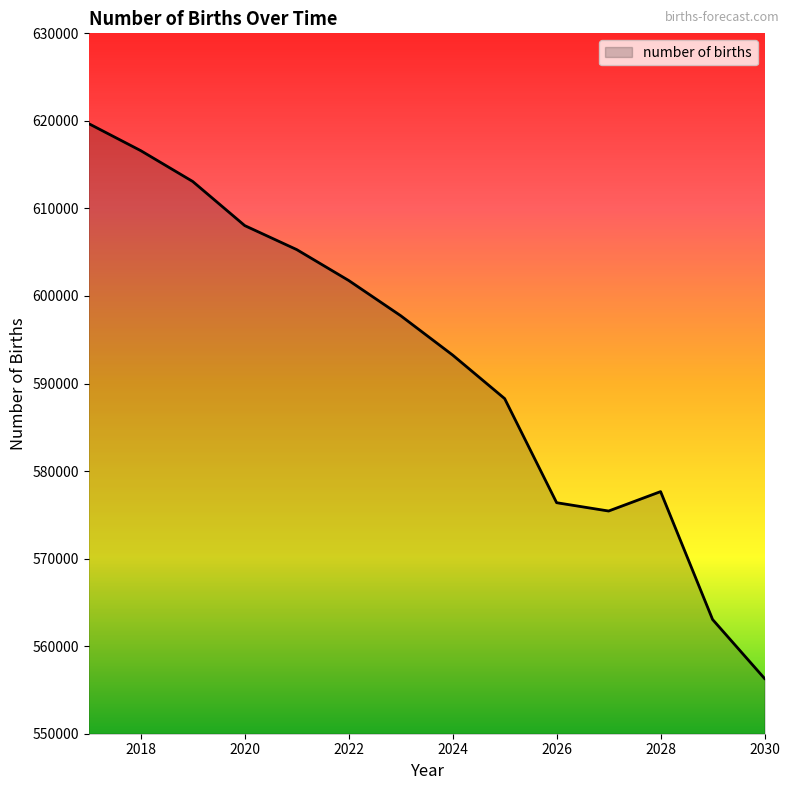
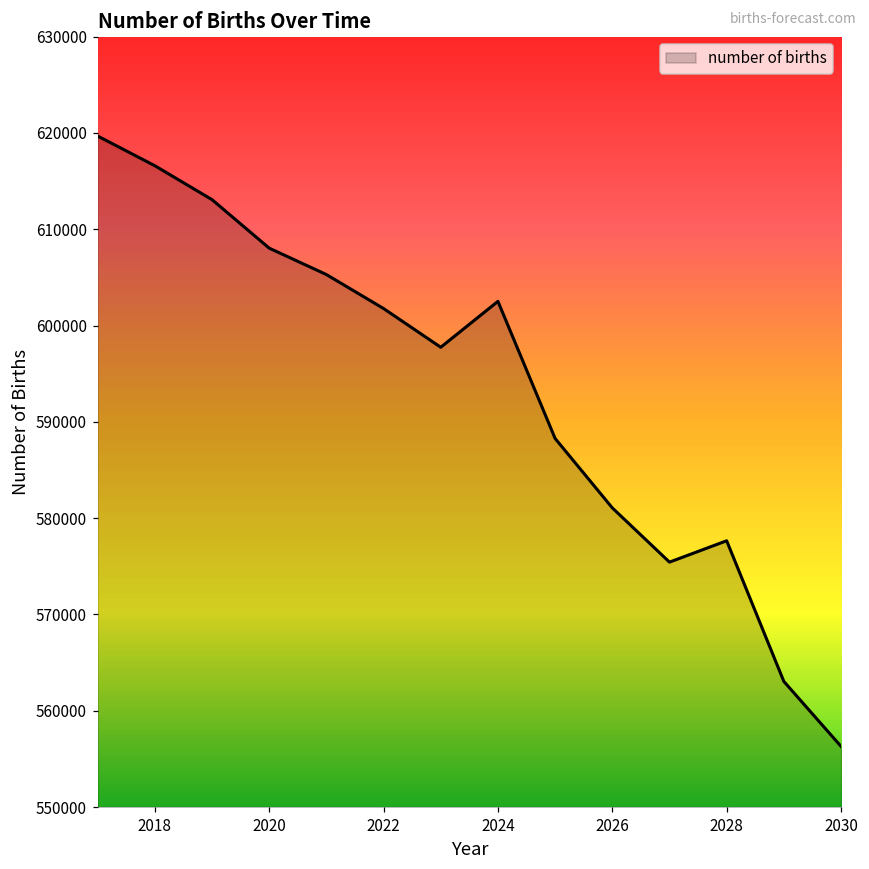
2024: 593000 -> 603000
2026: 576000 -> 581000
